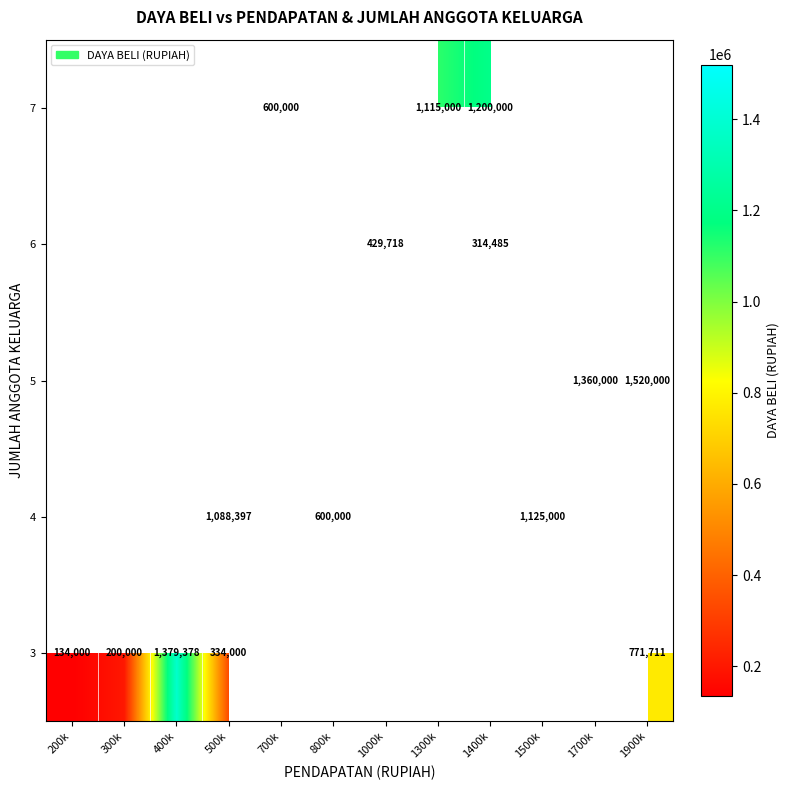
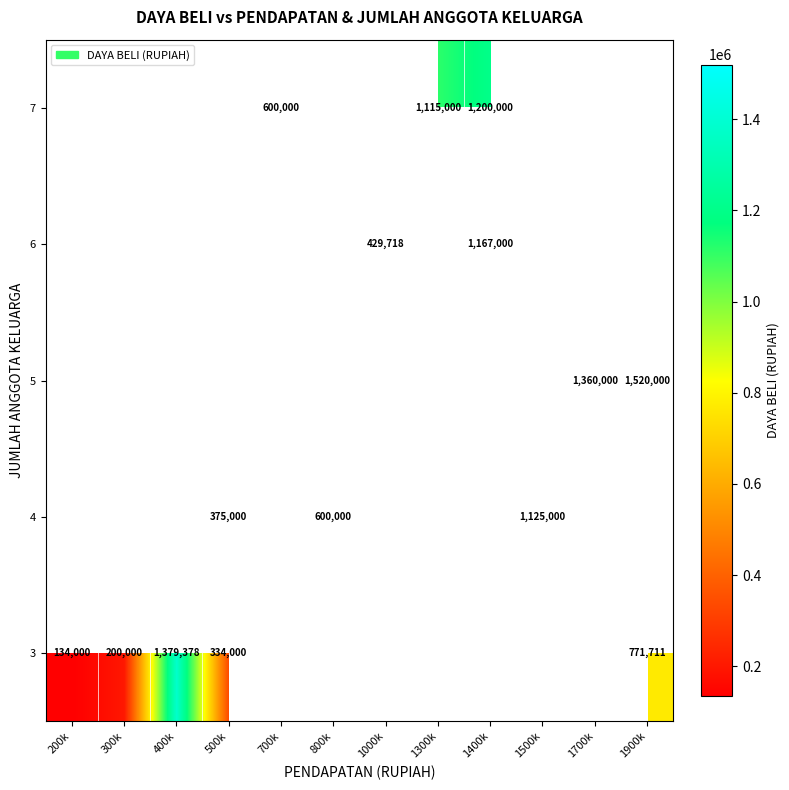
6, 1400k: 314,485 -> 1,167,000
4, 500k: 1,088,397 -> 375,000
